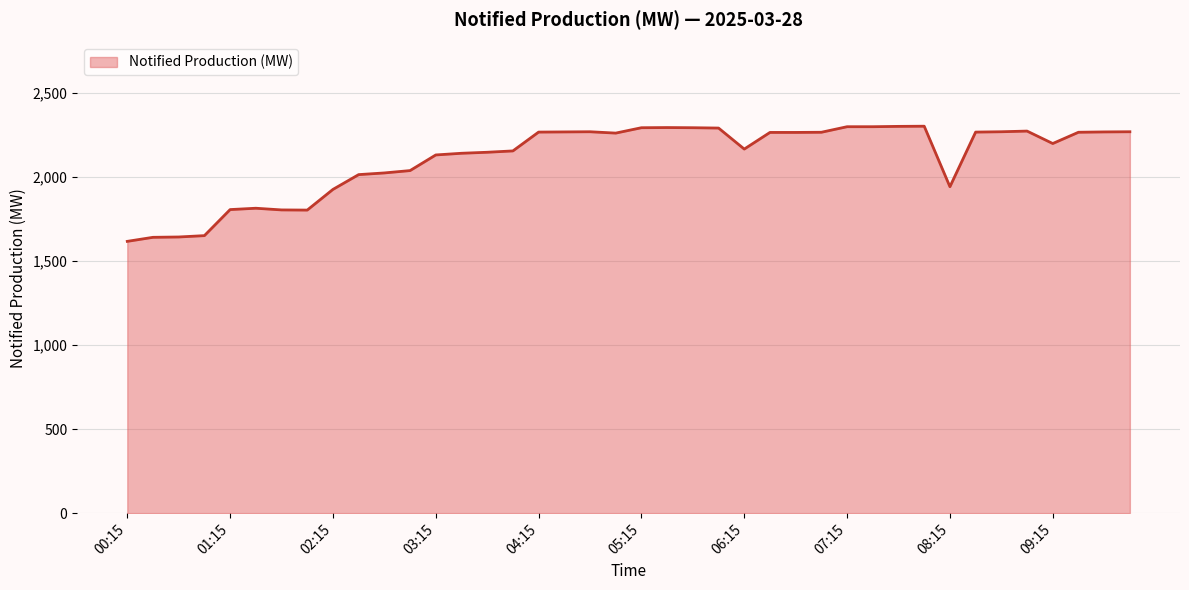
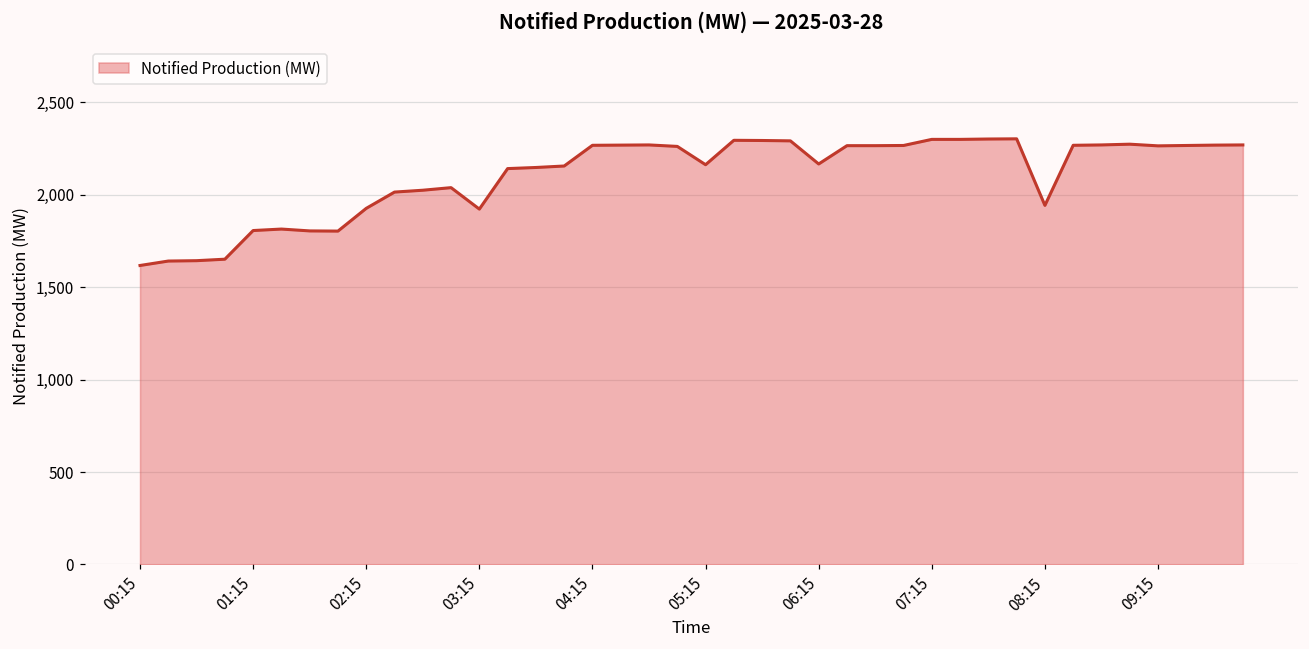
03:15: 2,130 -> 1,920
05:15: 2,290 -> 2,160
09:15: 2,200 -> 2,260
